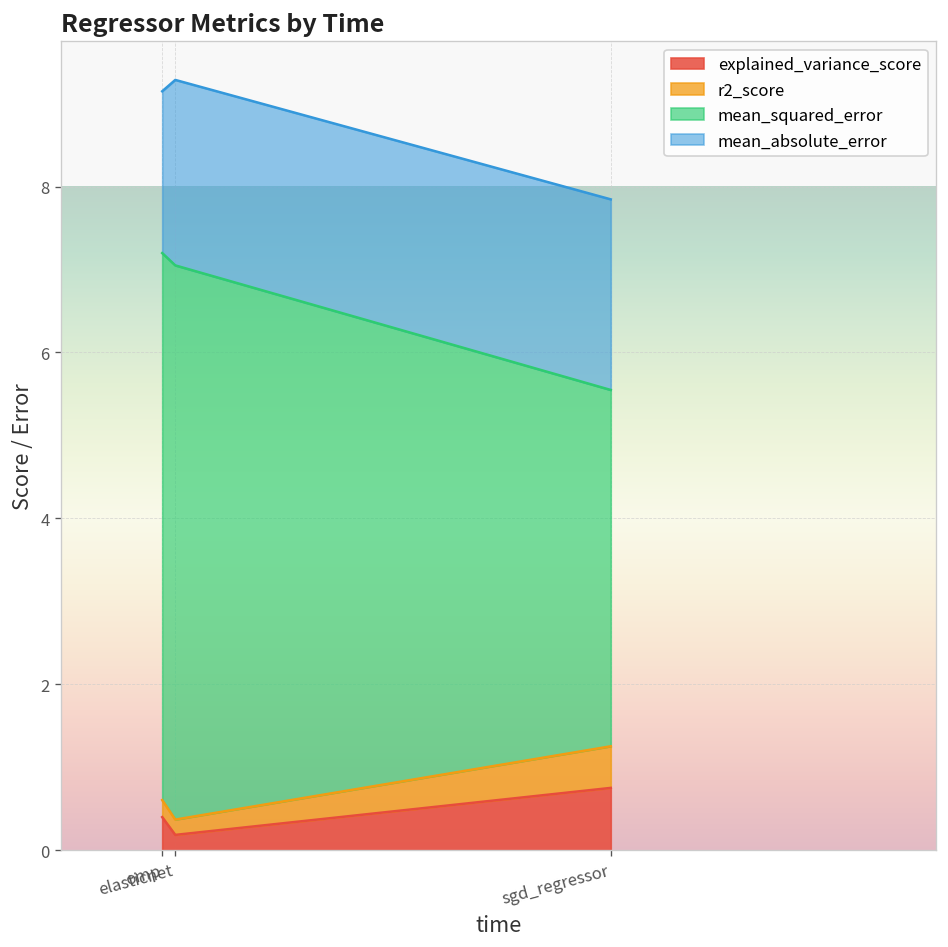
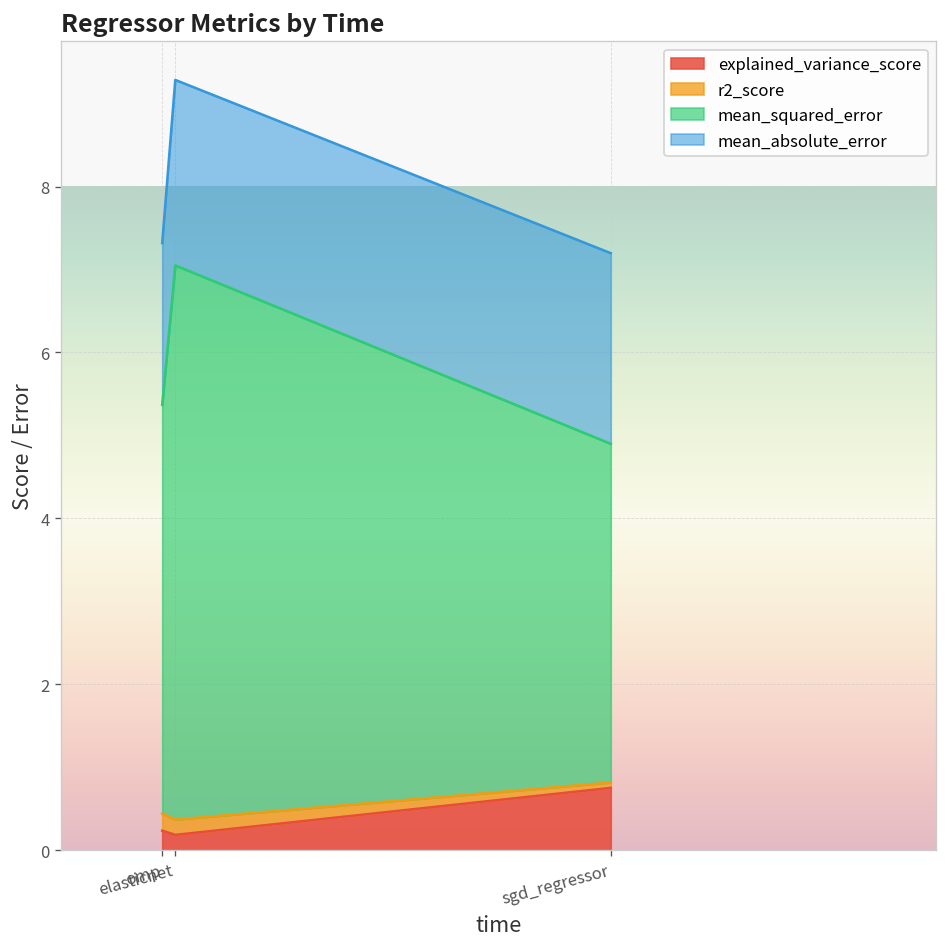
explained_variance_score, omp: 0.4 -> 0.2
mean_squared_error, omp: 6.6 -> 4.9
r2_score, sgd_regressor: 0.5 -> 0.1
mean_squared_error, sgd_regressor: 4.3 -> 4.1
